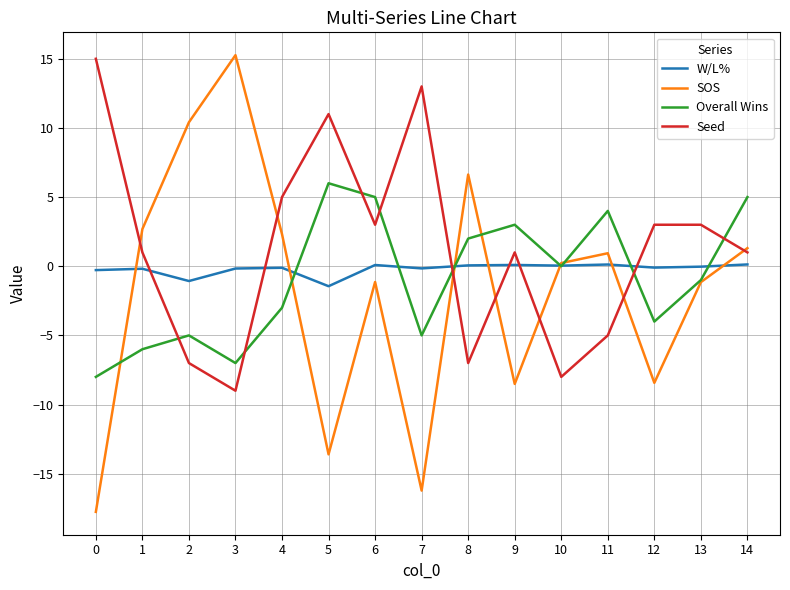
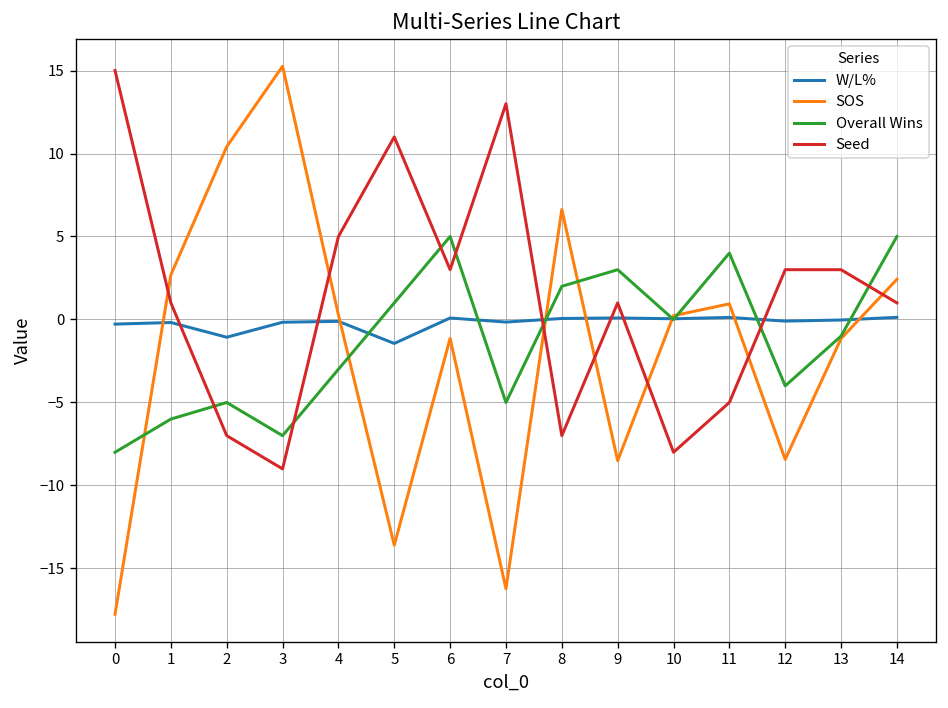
SOS, 4: 2.3 -> 0.3
Overall Wins, 5: 6 -> 1
SOS, 14: 1.3 -> 2.4
